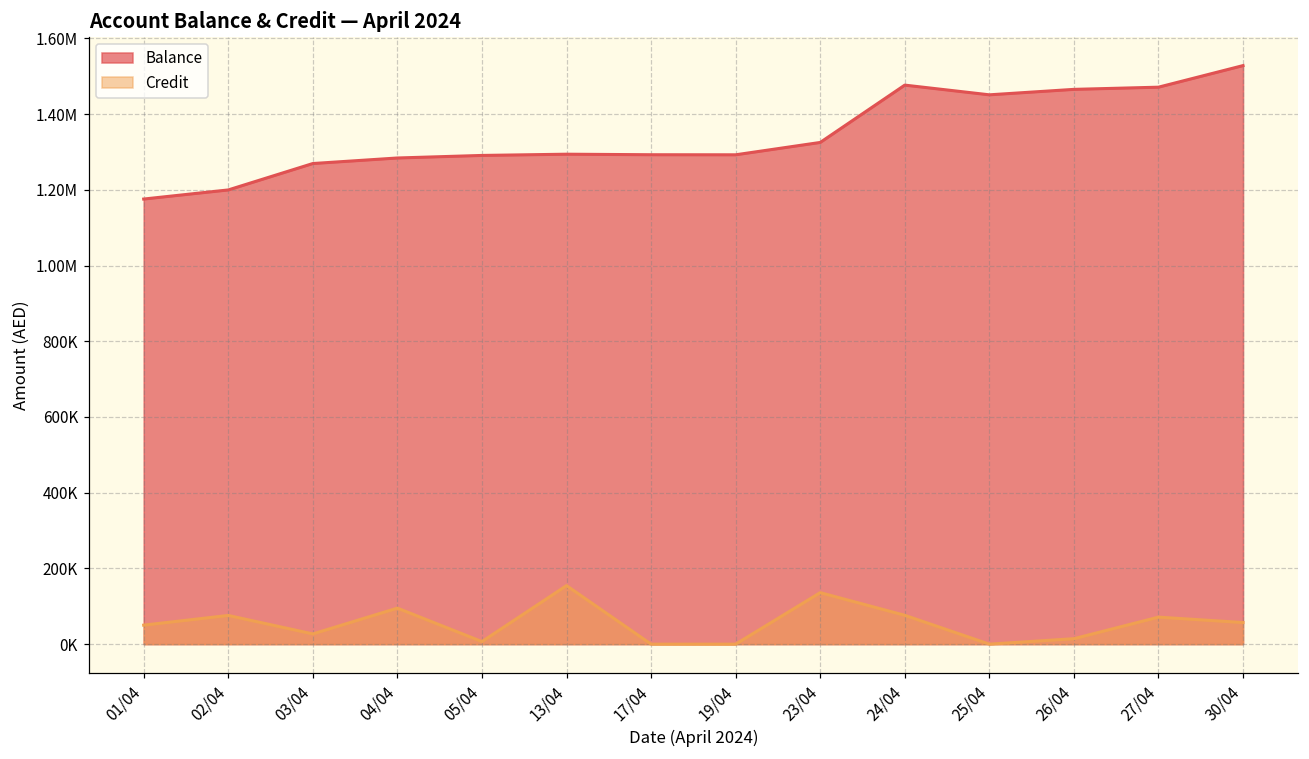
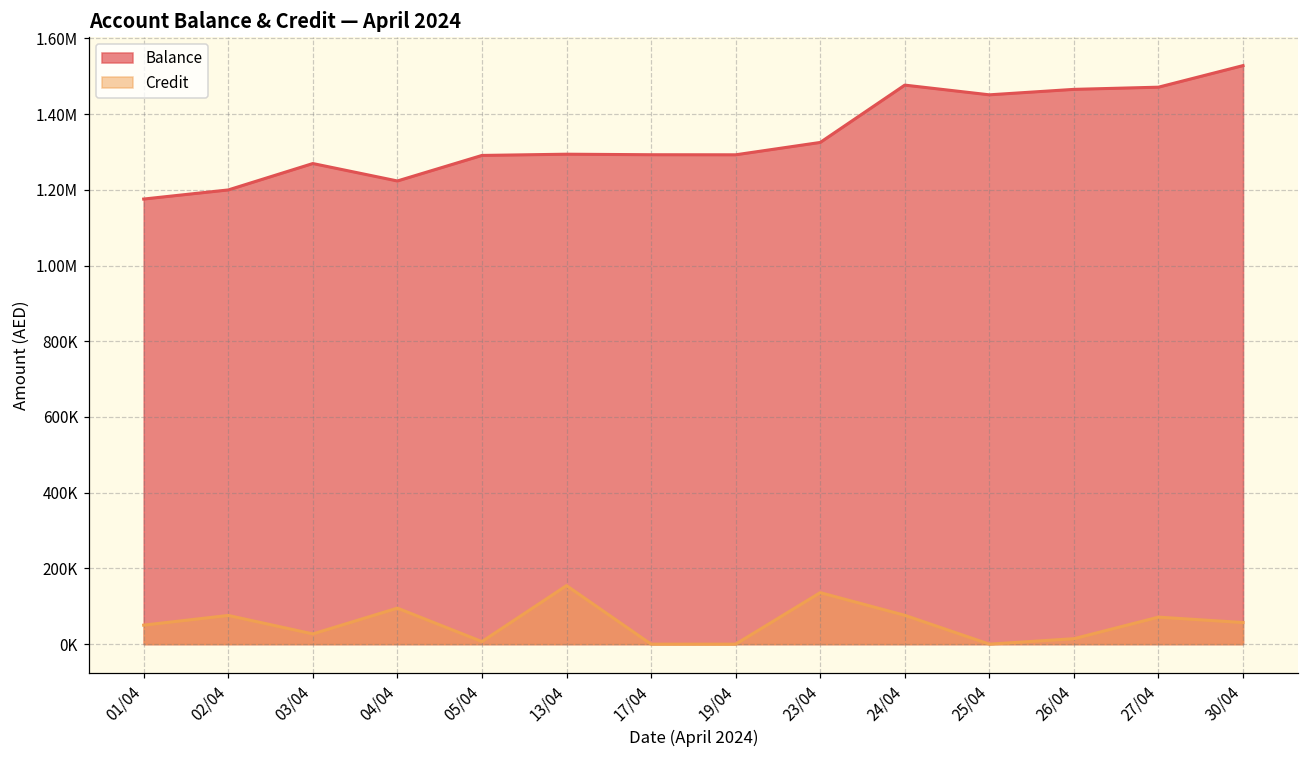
Balance, 04/04: 1280000 -> 1220000
